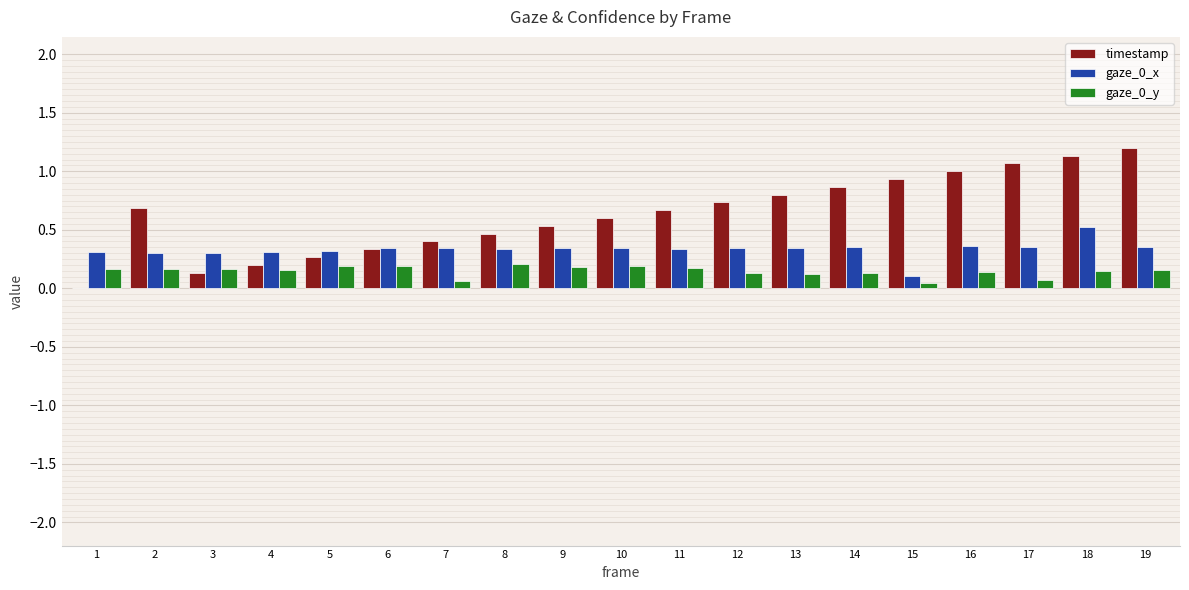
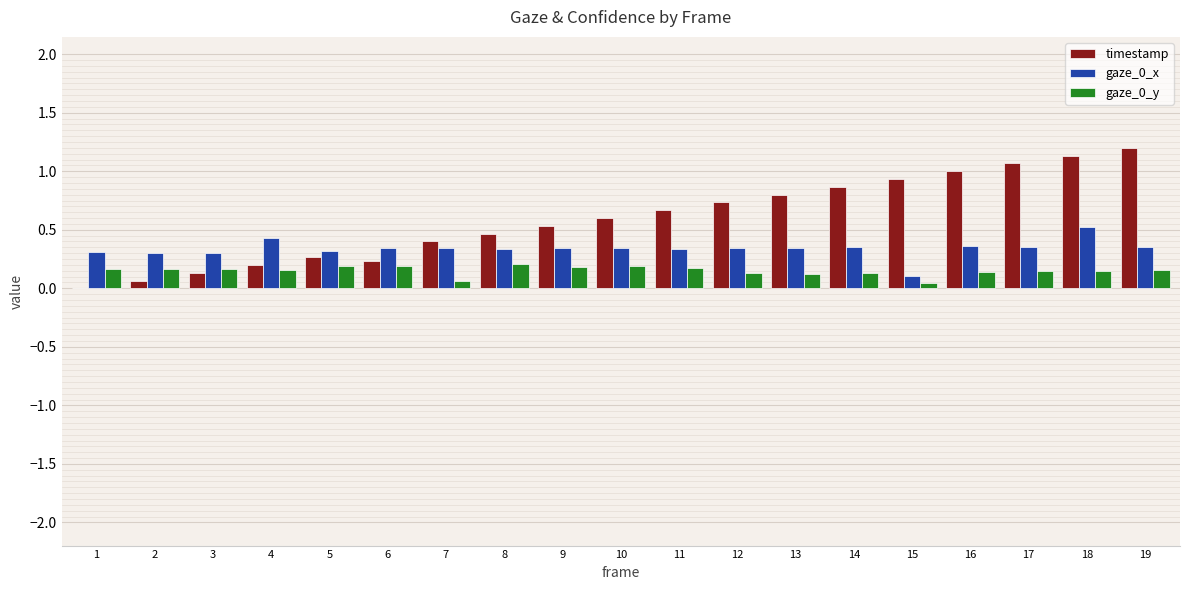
timestamp, 2: 0.69 -> 0.07
gaze_0_x, 4: 0.31 -> 0.43
timestamp, 6: 0.33 -> 0.23
gaze_0_y, 17: 0.07 -> 0.15
